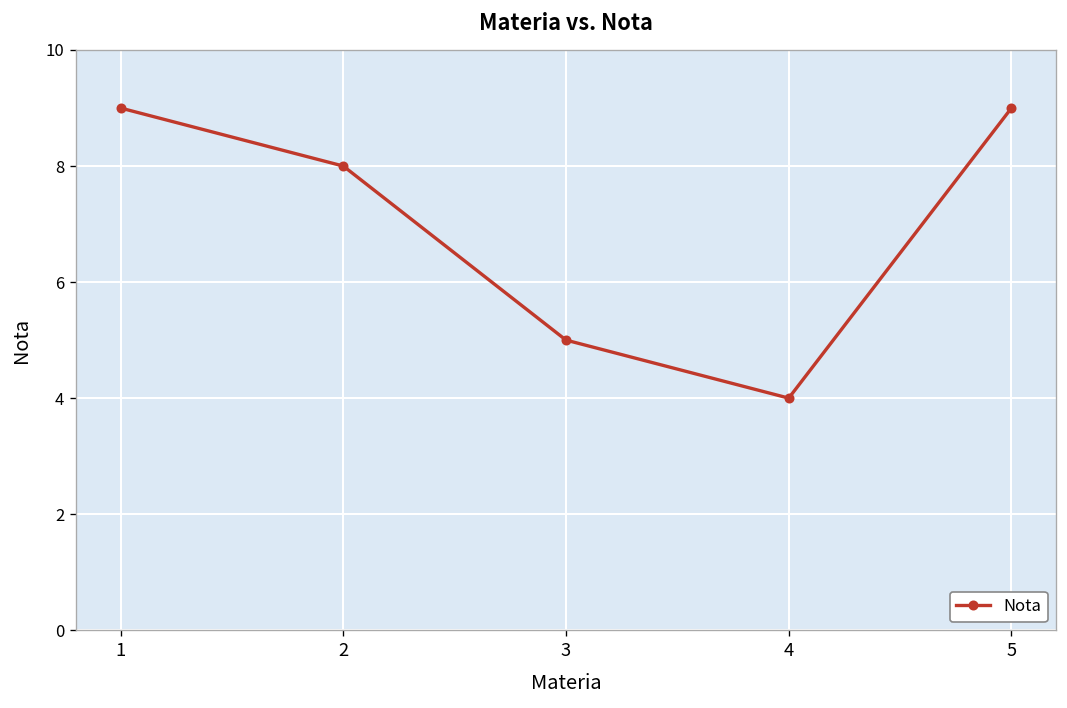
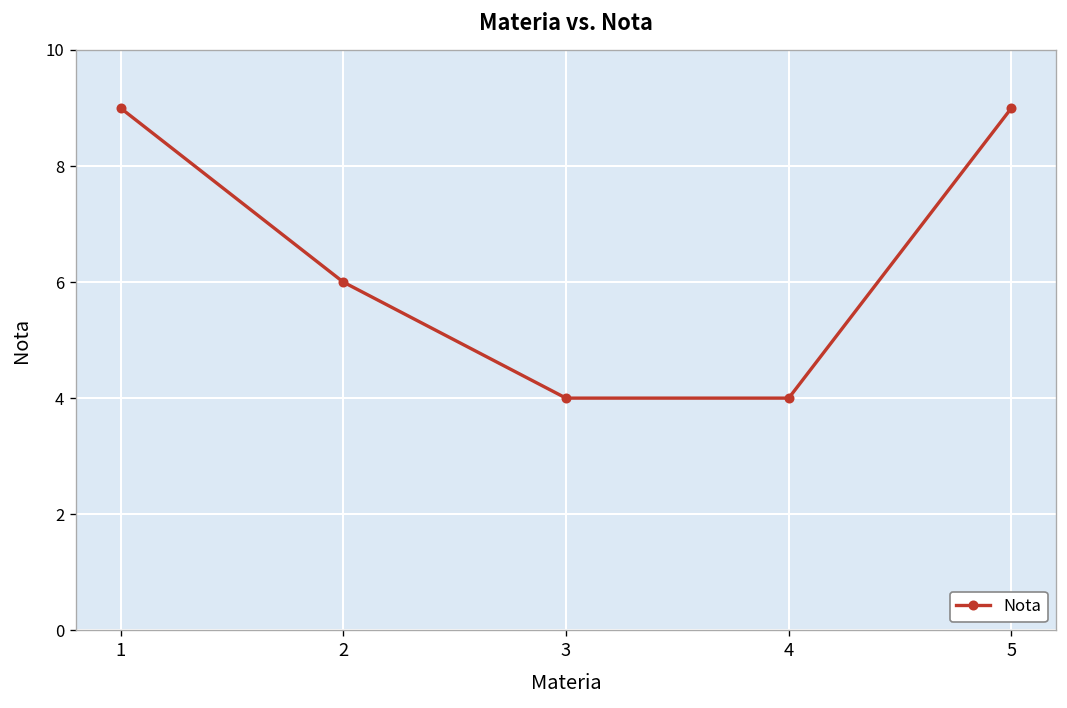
2: 8 -> 6
3: 5 -> 4
